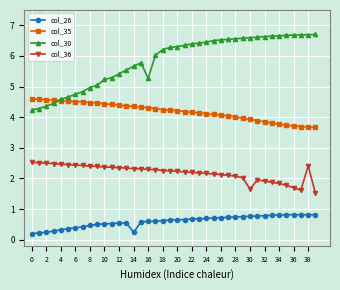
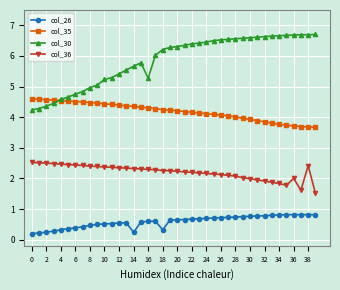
col_26, 18: 0.6 -> 0.3
col_36, 30: 1.7 -> 2.0
col_36, 36: 1.7 -> 2.0
